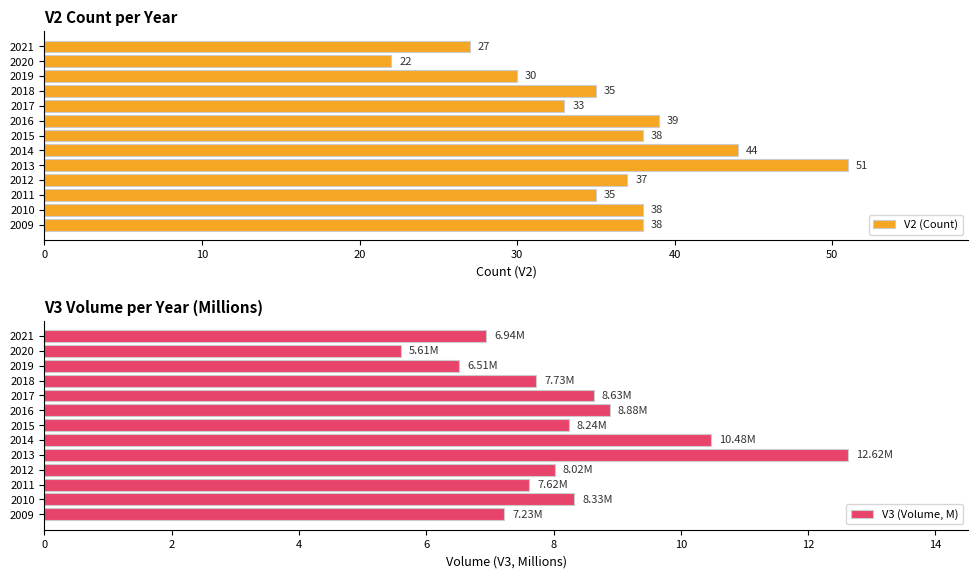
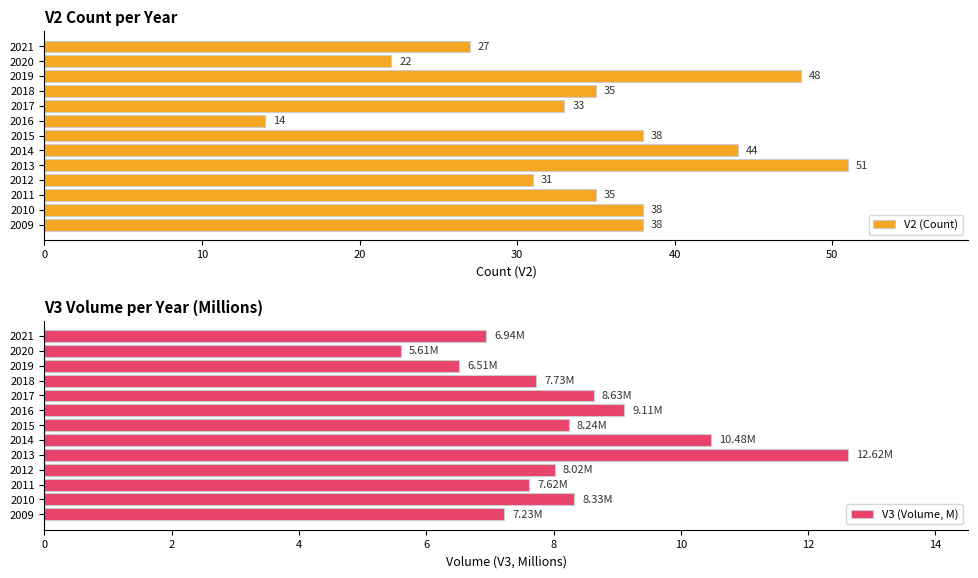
V2 Count per Year, 2019: 30 -> 48
V2 Count per Year, 2016: 39 -> 14
V2 Count per Year, 2012: 37 -> 31
V3 Volume per Year (Millions), 2016: 8.88M -> 9.11M
